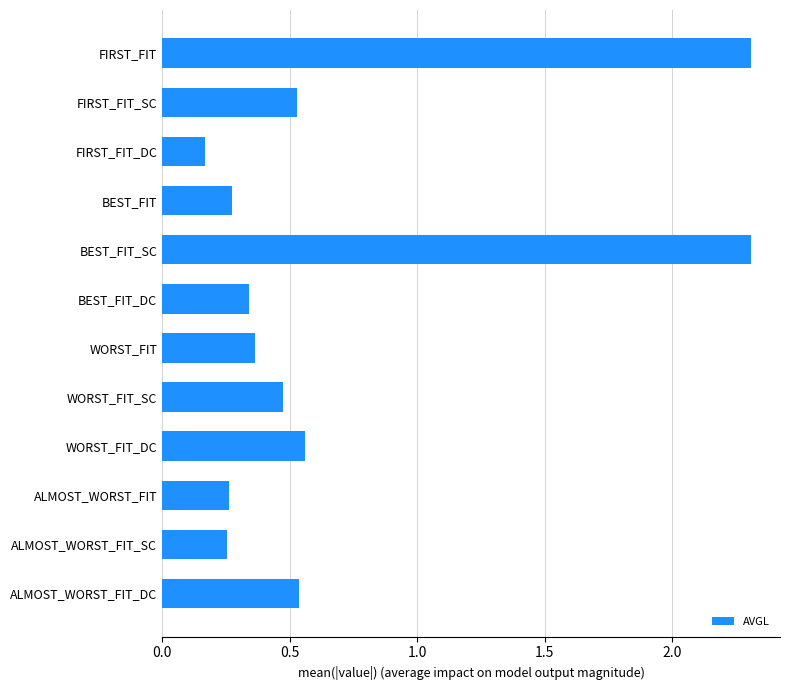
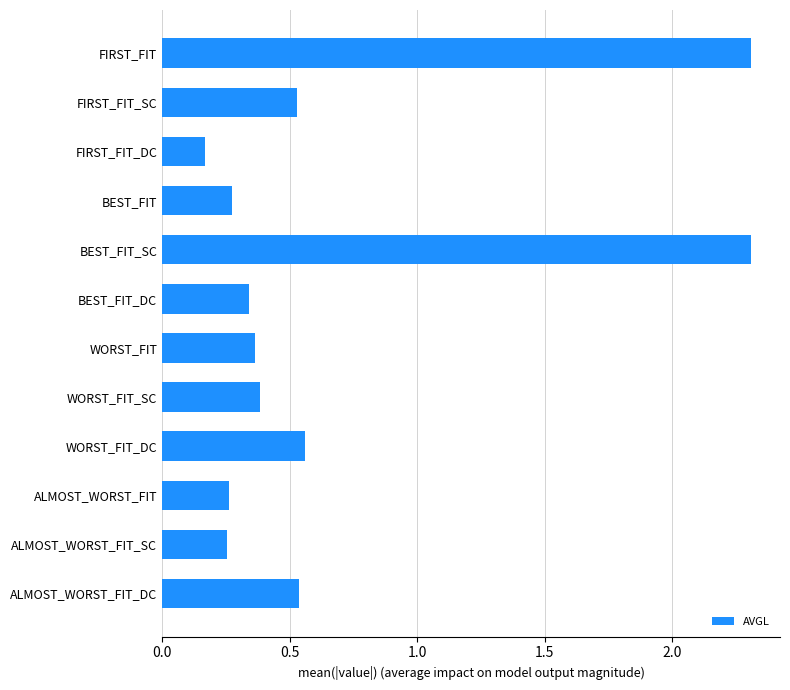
WORST_FIT_SC: 0.47 -> 0.38
